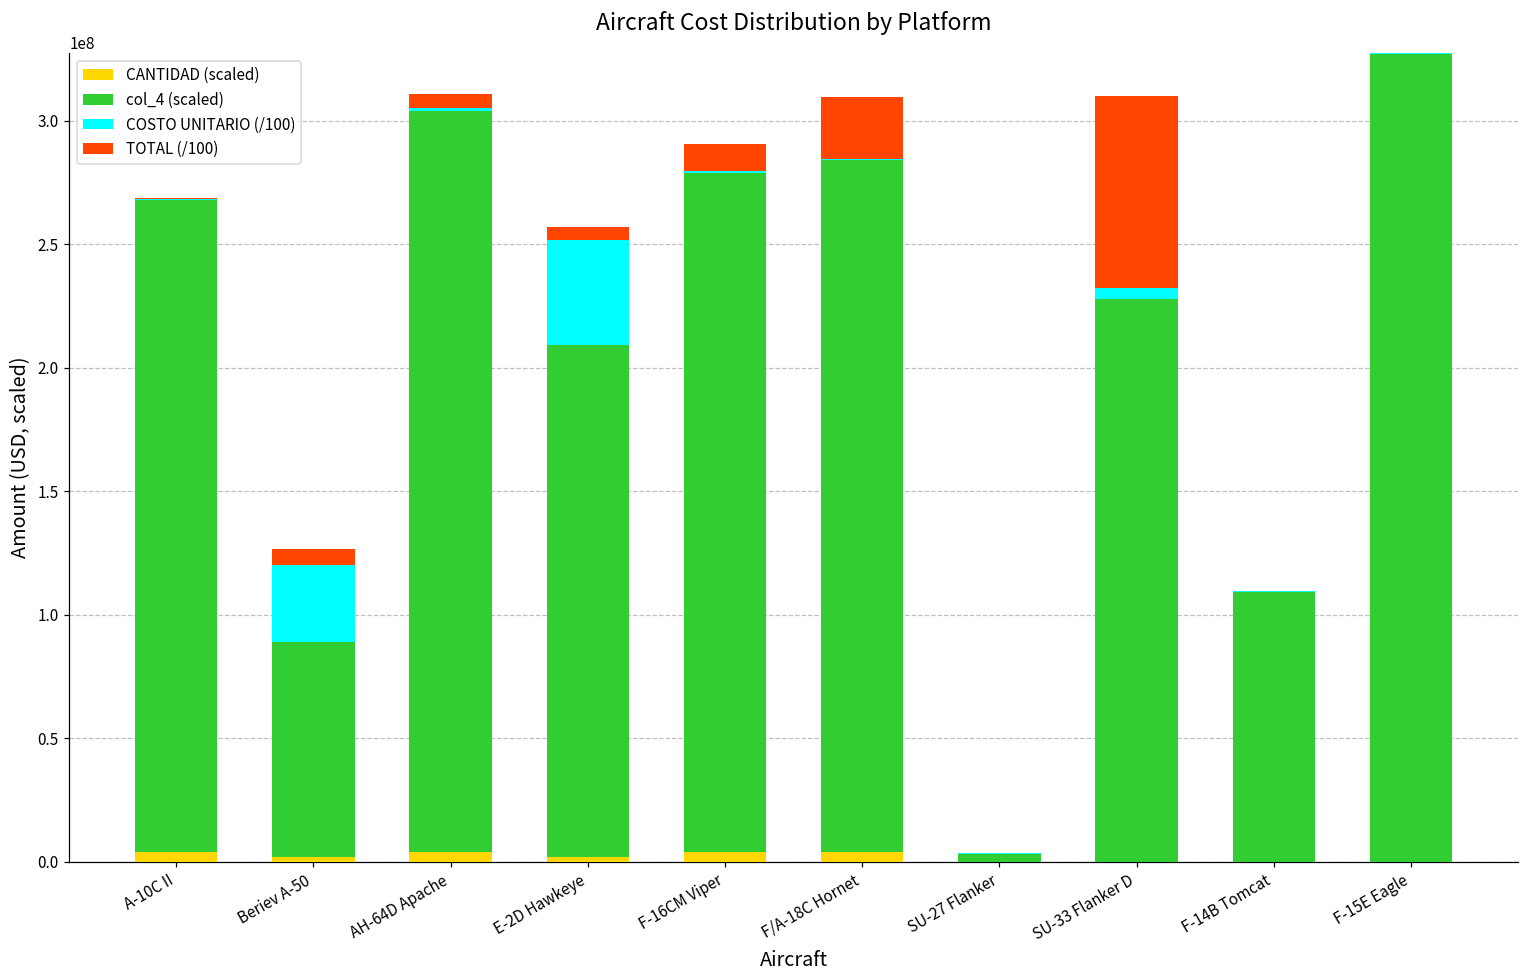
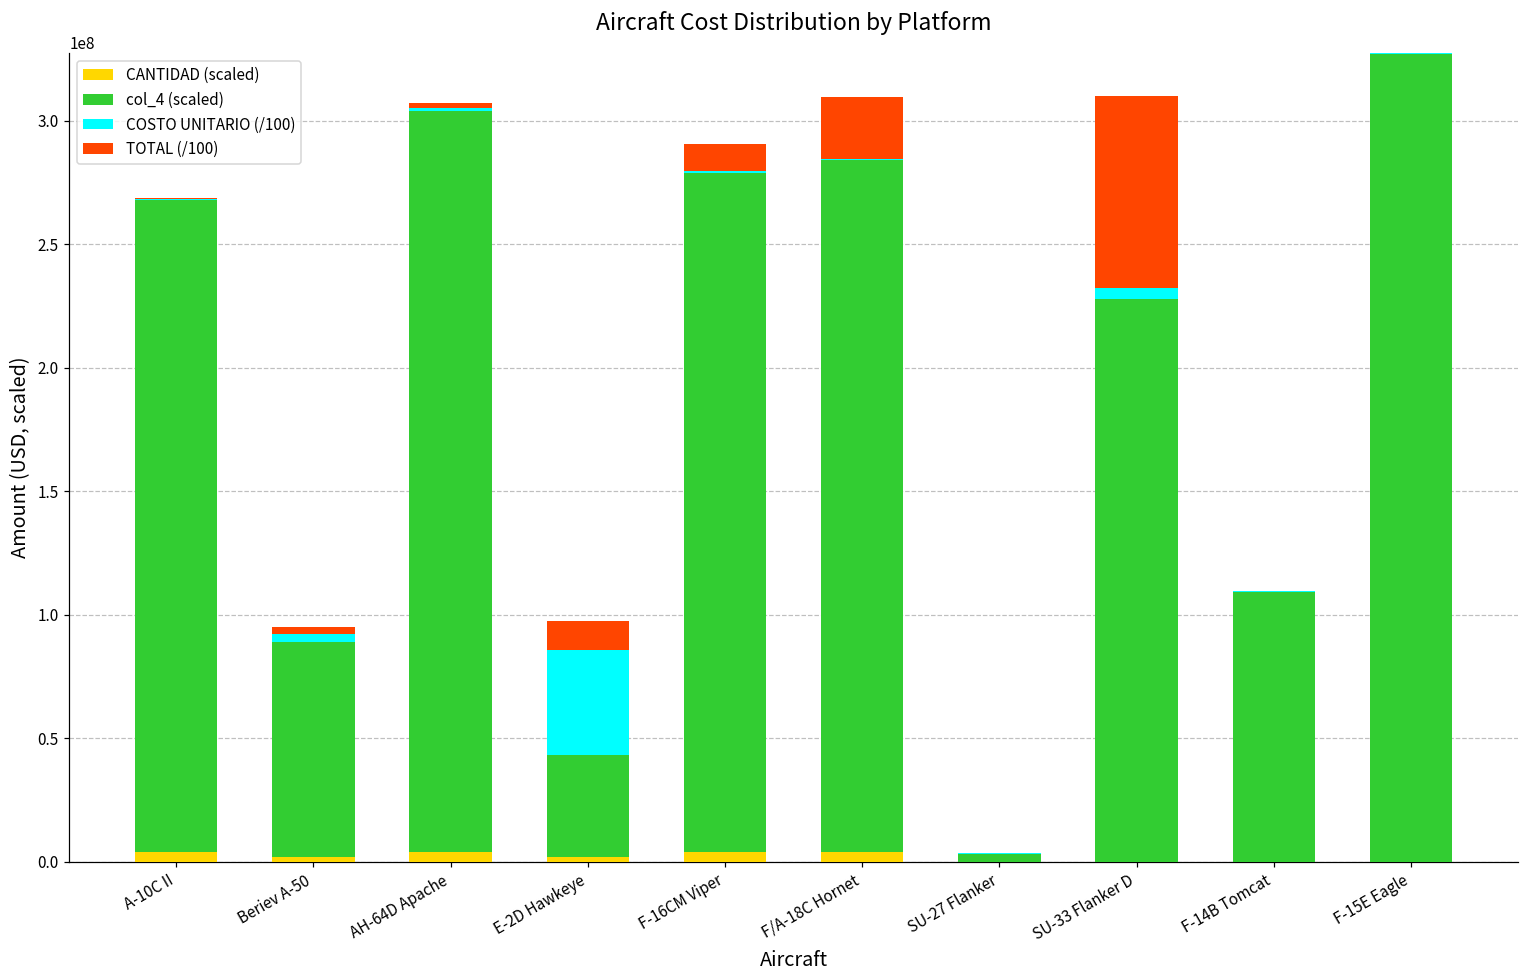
COSTO UNITARIO (/100), Beriev A-50: 31000000 -> 3000000
TOTAL (/100), Beriev A-50: 7000000 -> 3000000
TOTAL (/100), AH-64D Apache: 5000000 -> 2000000
col_4 (scaled), E-2D Hawkeye: 207000000 -> 41000000
TOTAL (/100), E-2D Hawkeye: 6000000 -> 12000000
